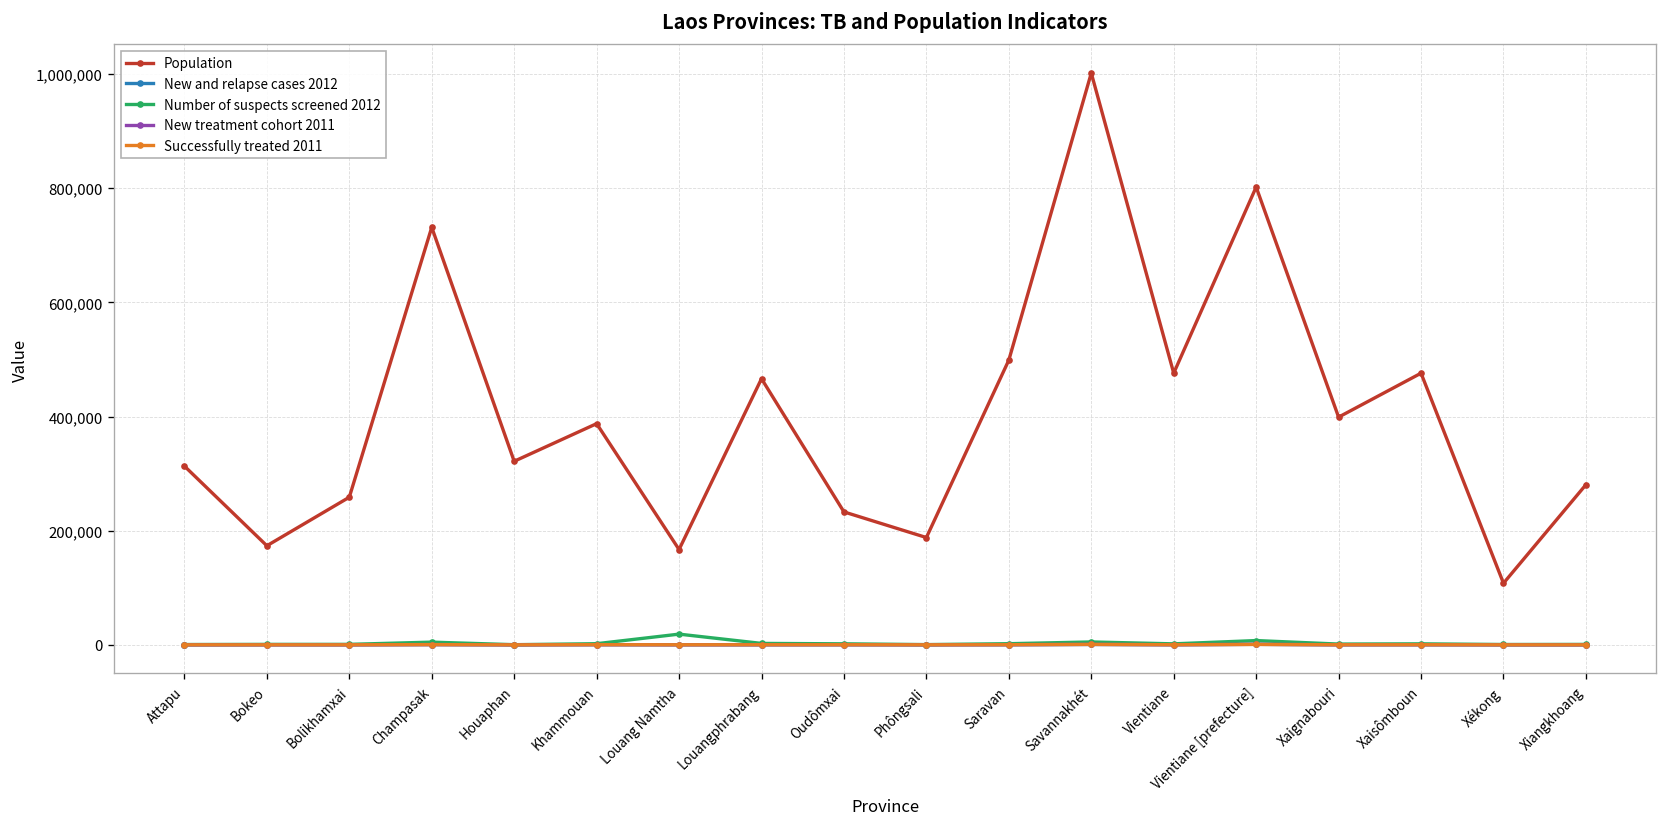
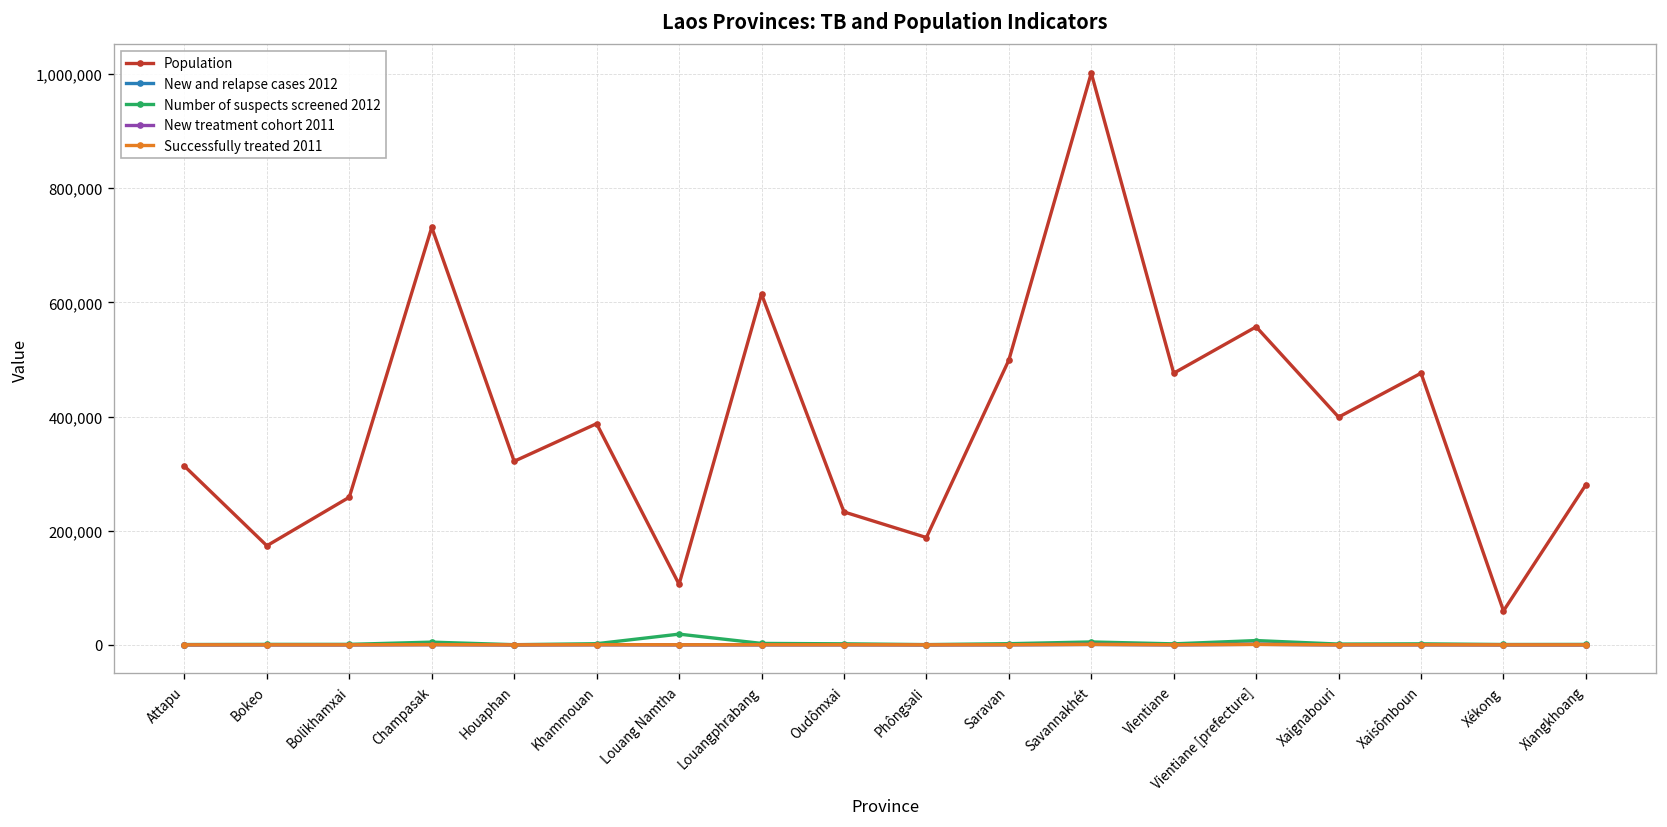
Population, Louang Namtha: 170,000 -> 110,000
Population, Louangphrabang: 470,000 -> 610,000
Population, Vientiane [prefecture]: 800,000 -> 560,000
Population, Xékong: 110,000 -> 60,000
